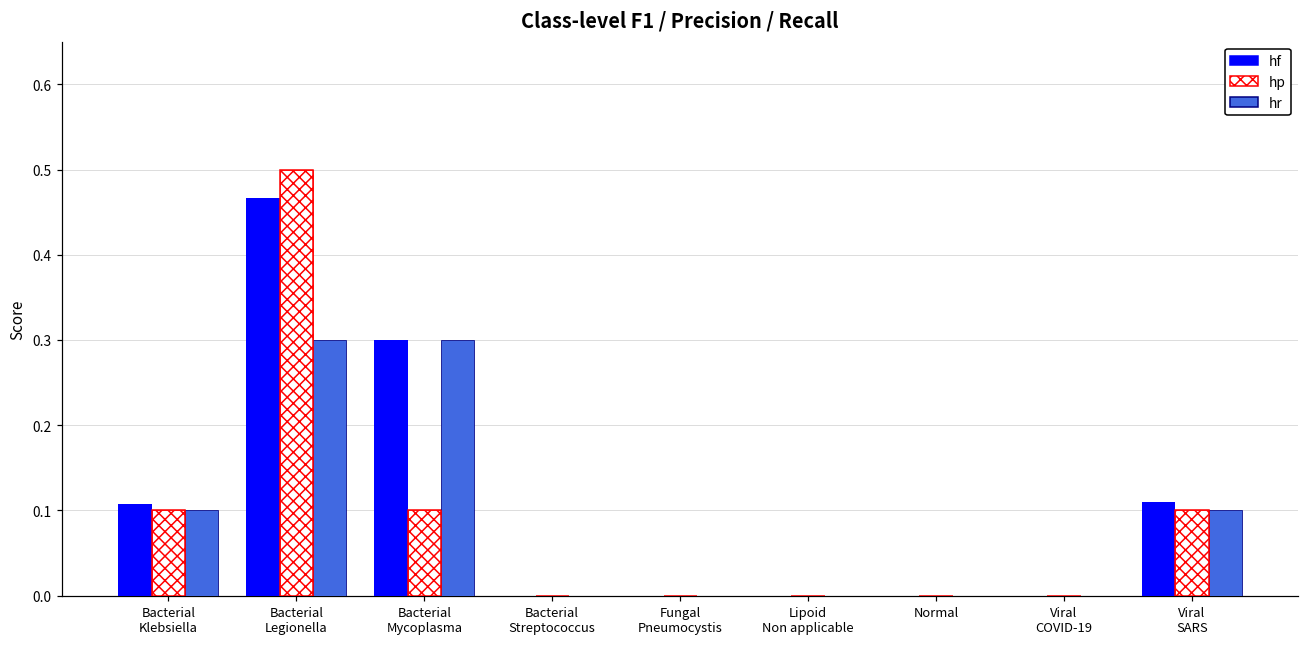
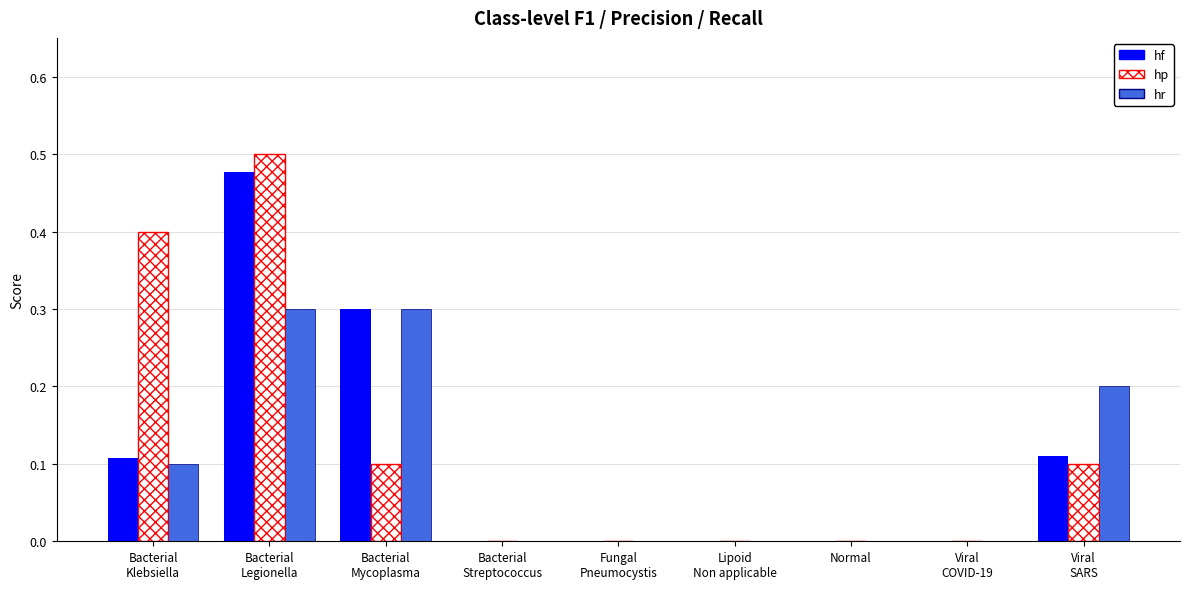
hp, Bacterial Klebsiella: 0.1 -> 0.4
hf, Bacterial Legionella: 0.47 -> 0.48
hr, Viral SARS: 0.1 -> 0.2
